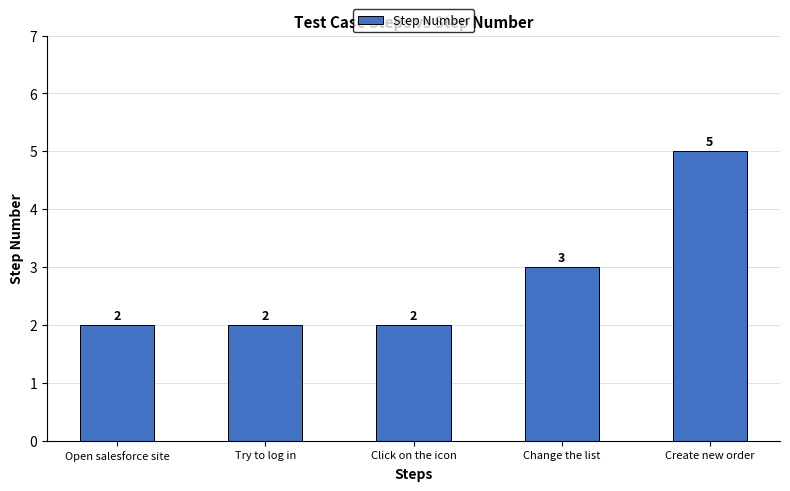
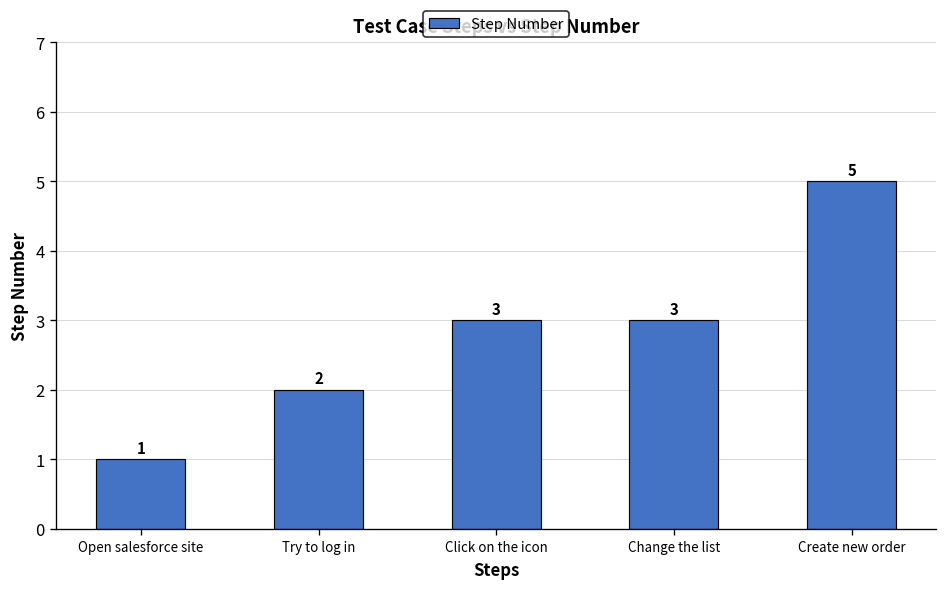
Open salesforce site: 2 -> 1
Click on the icon: 2 -> 3
